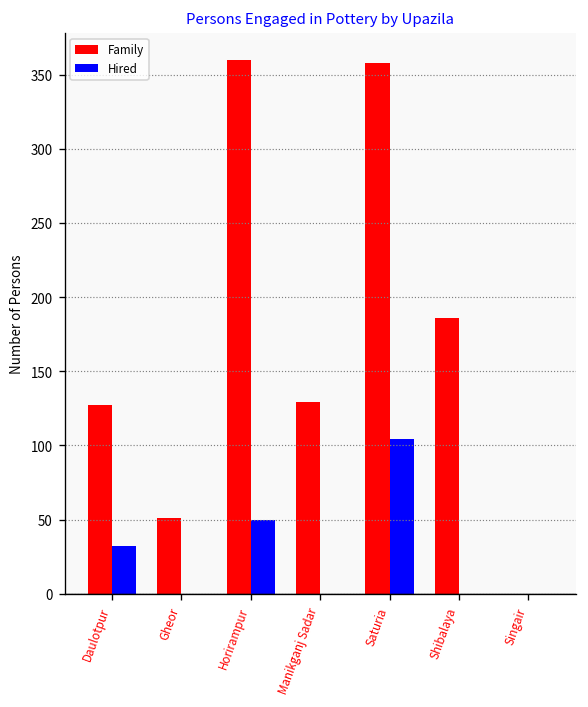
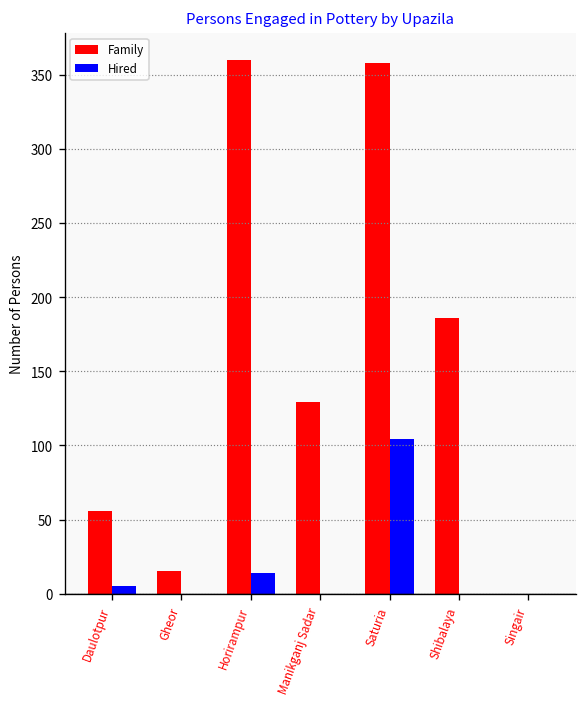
Family, Daulotpur: 127 -> 56
Hired, Daulotpur: 32 -> 5
Family, Gheor: 51 -> 15
Hired, Horirampur: 50 -> 14
